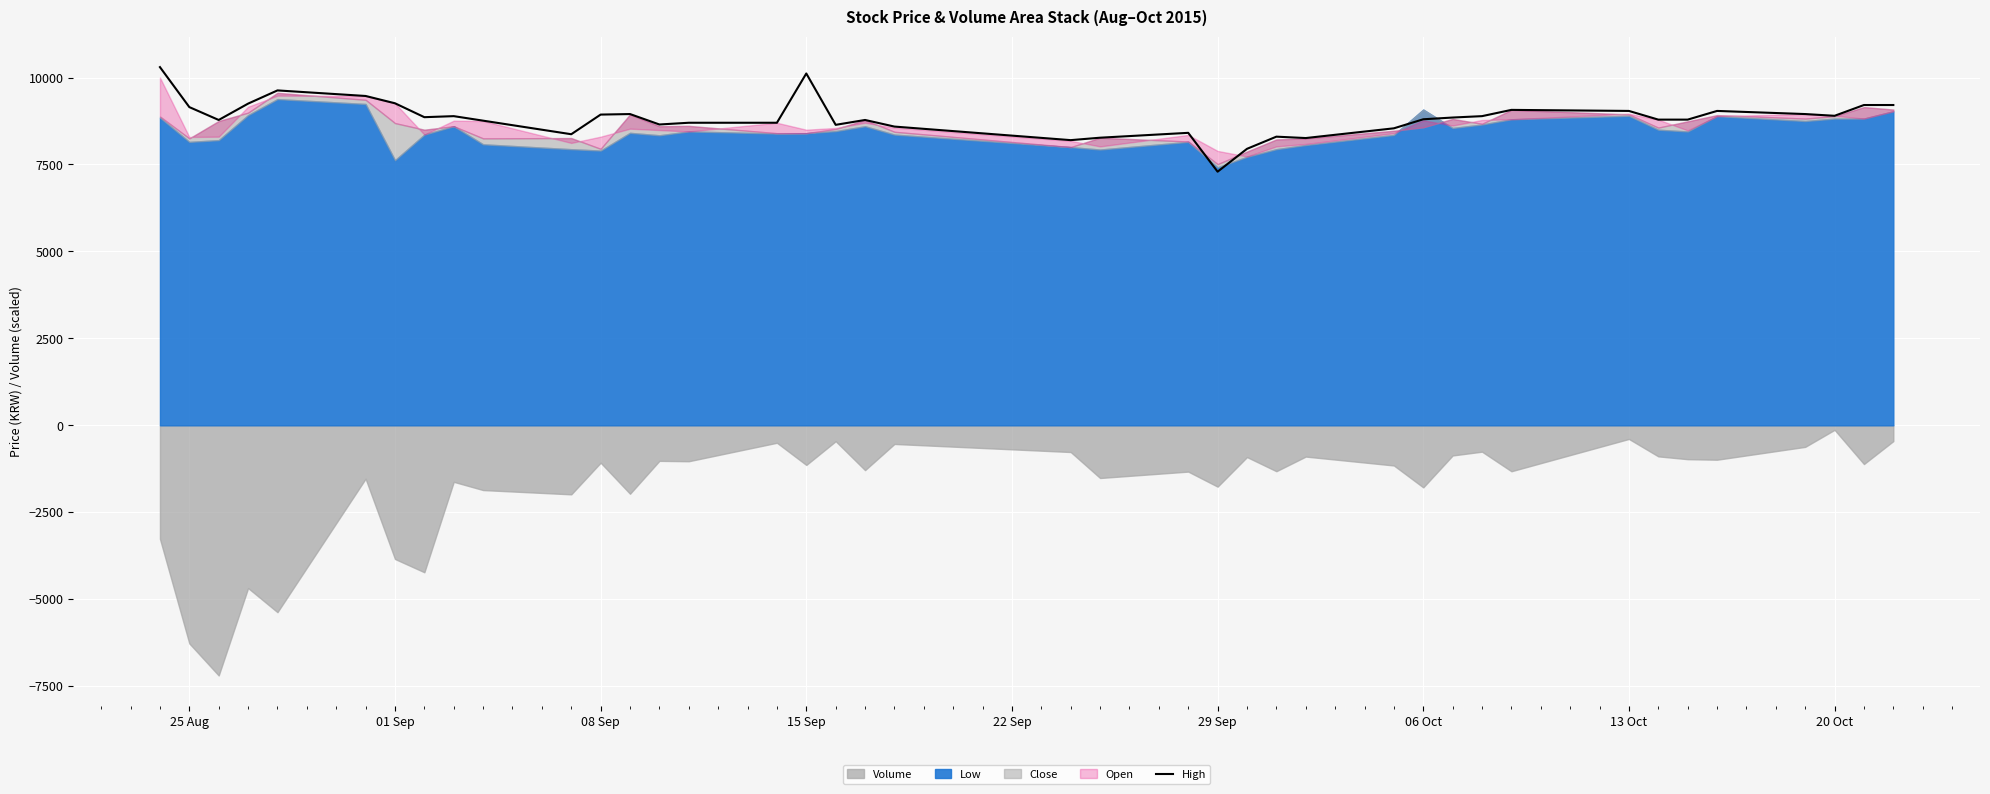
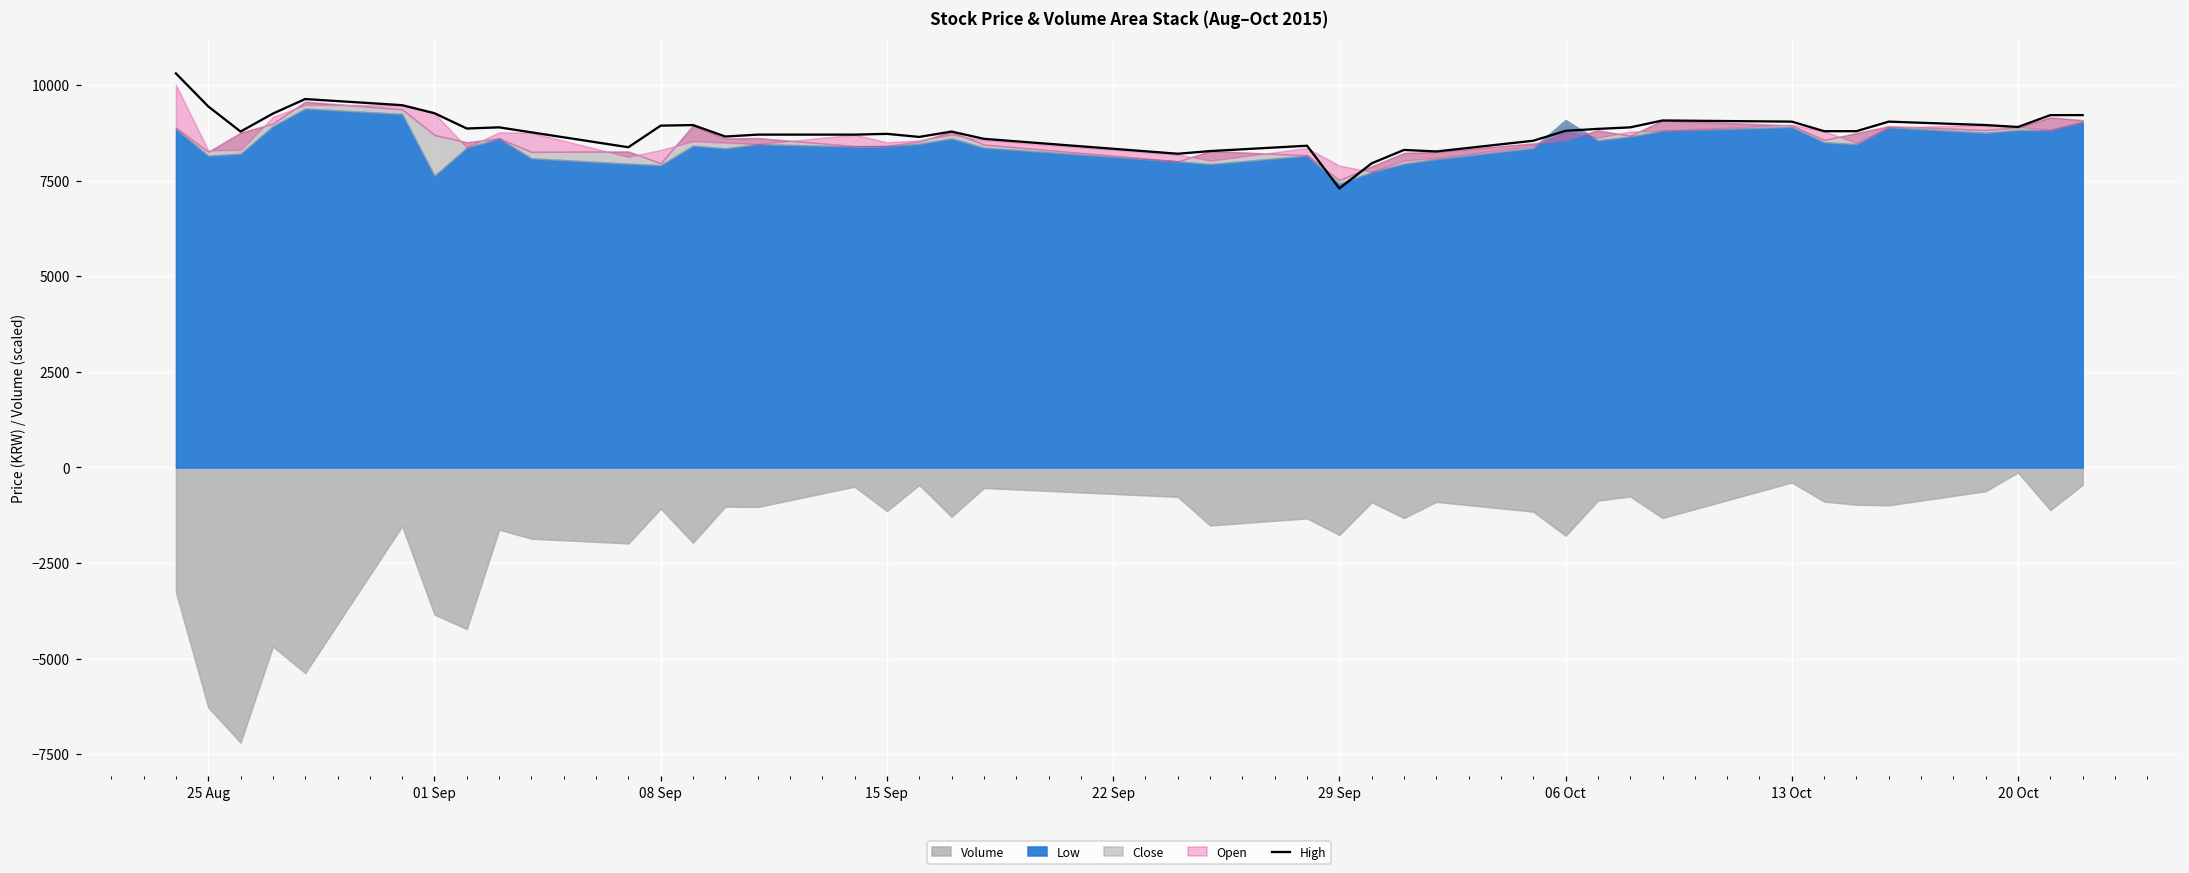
High, 25 Aug: 9200 -> 9400
High, 15 Sep: 10100 -> 8700
